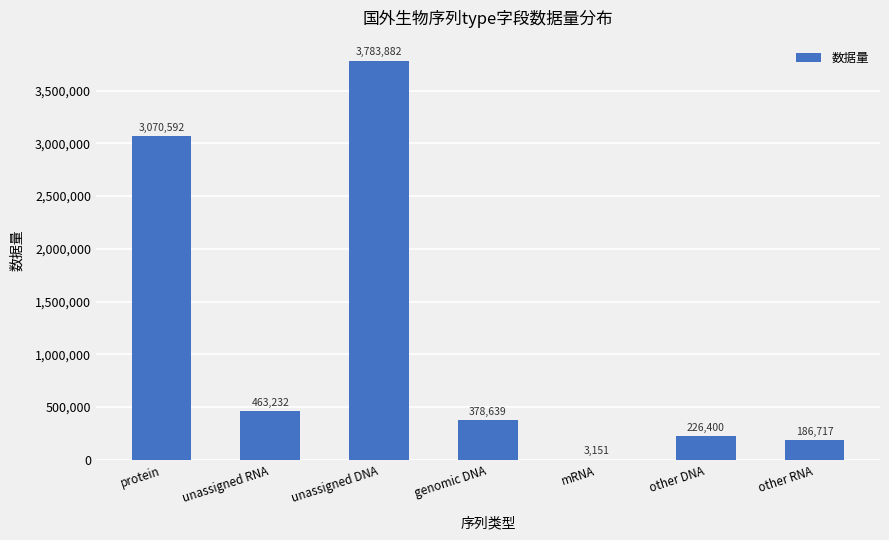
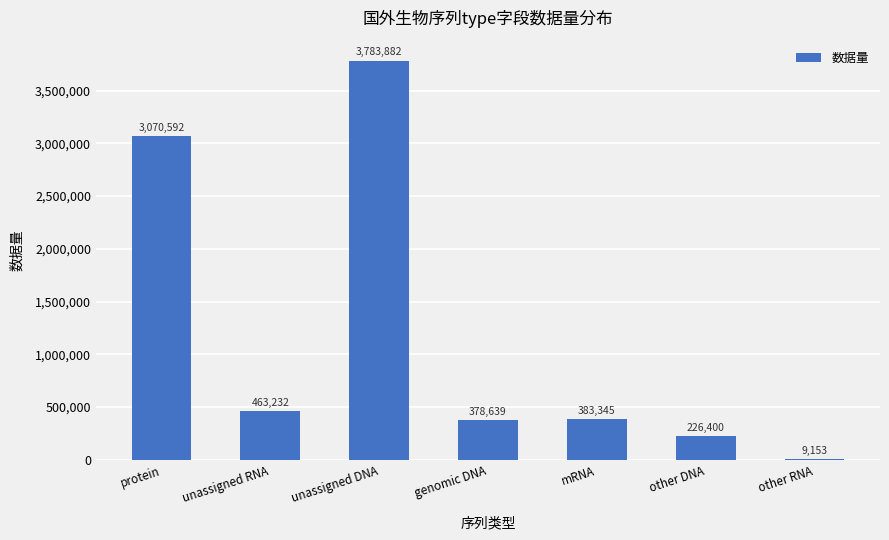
mRNA: 3,151 -> 383,345
other RNA: 186,717 -> 9,153
